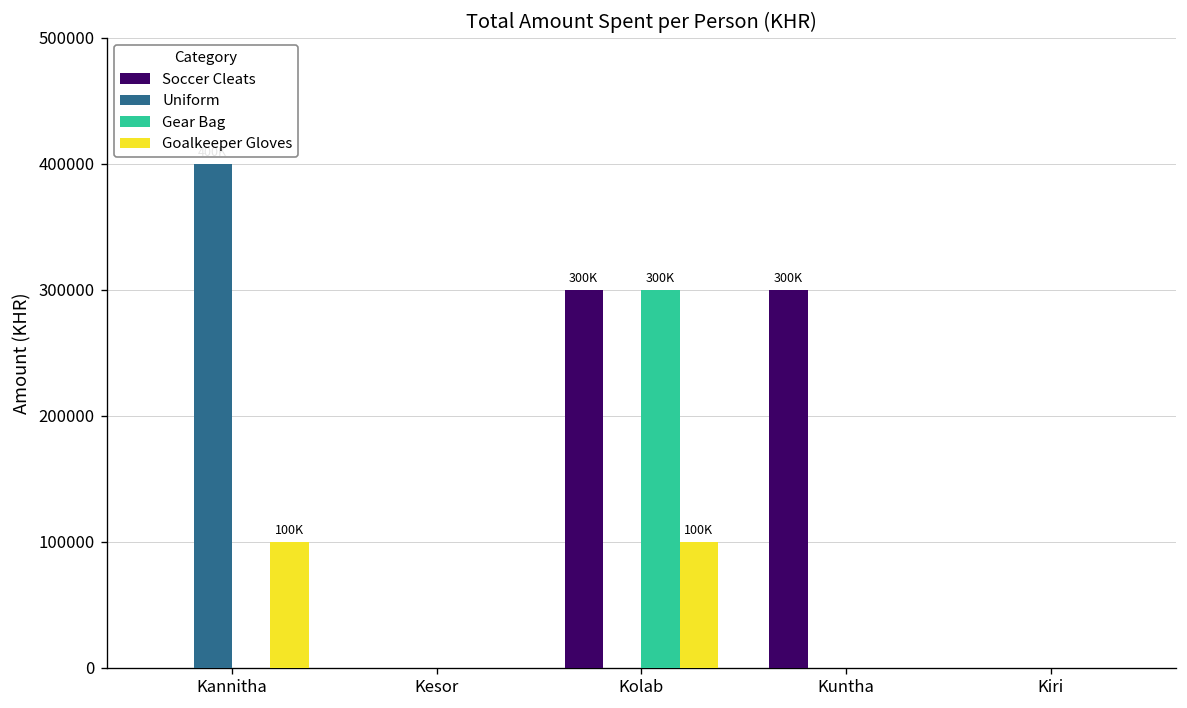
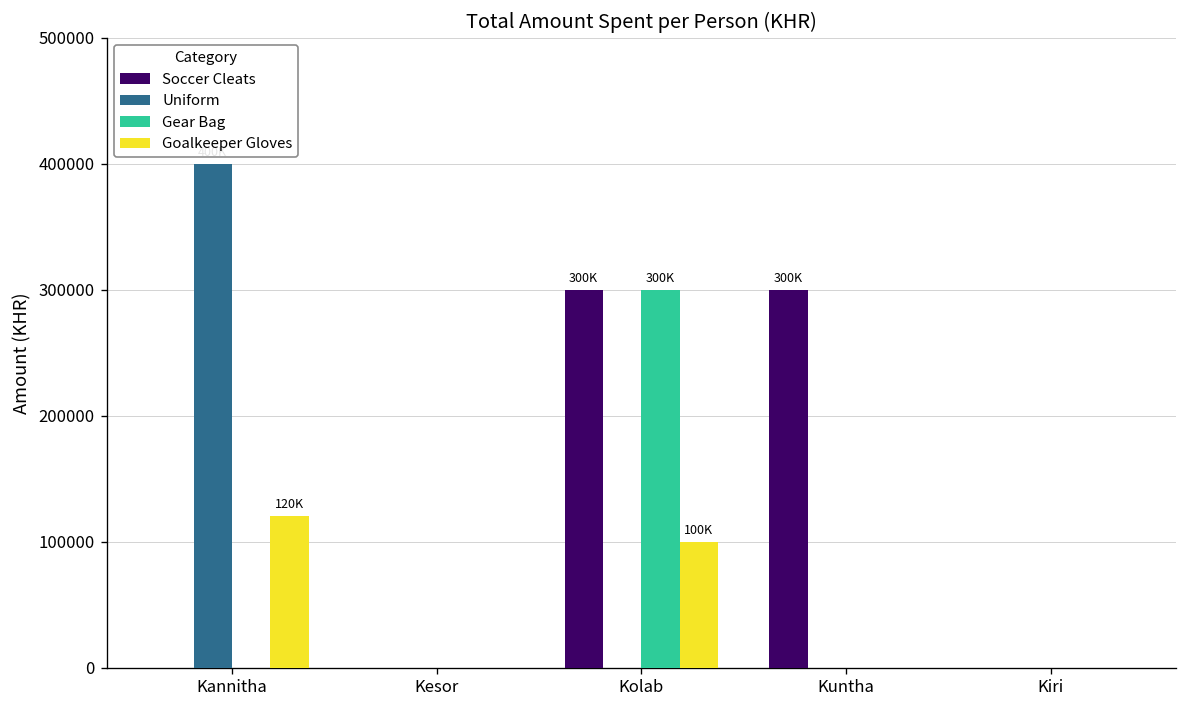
Goalkeeper Gloves, Kannitha: 100K -> 120K
